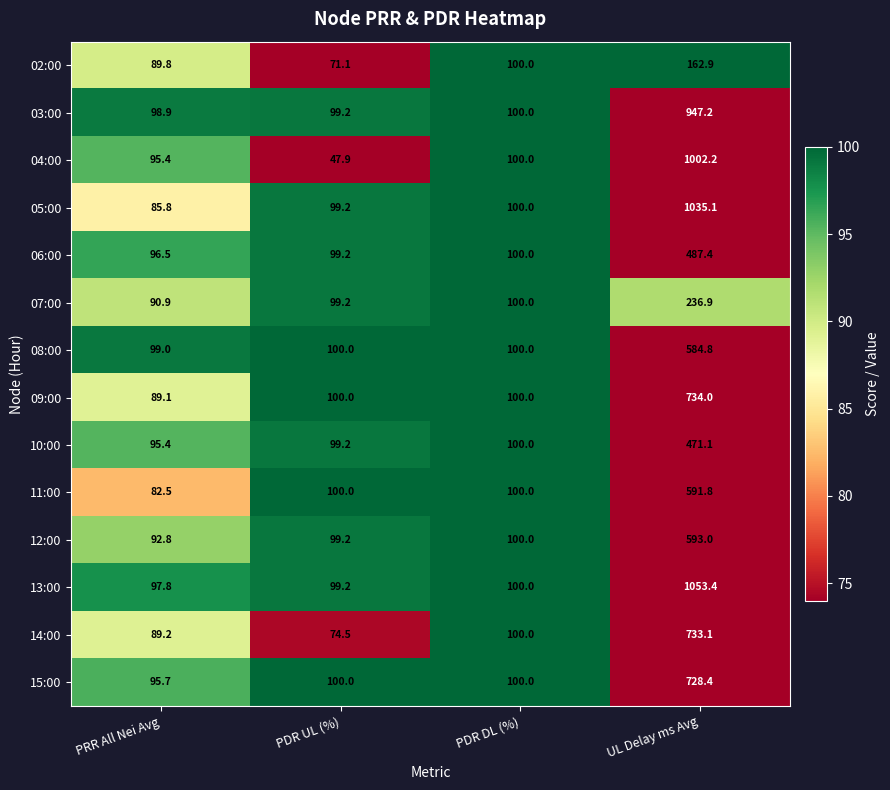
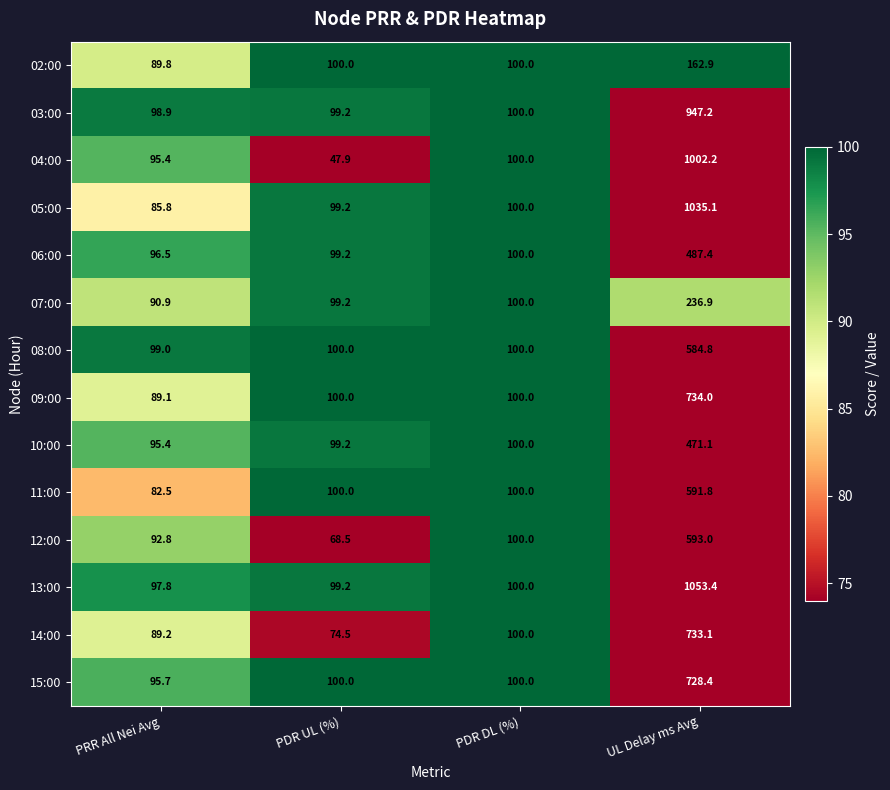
02:00, PDR UL (%): 71.1 -> 100.0
12:00, PDR UL (%): 99.2 -> 68.5
